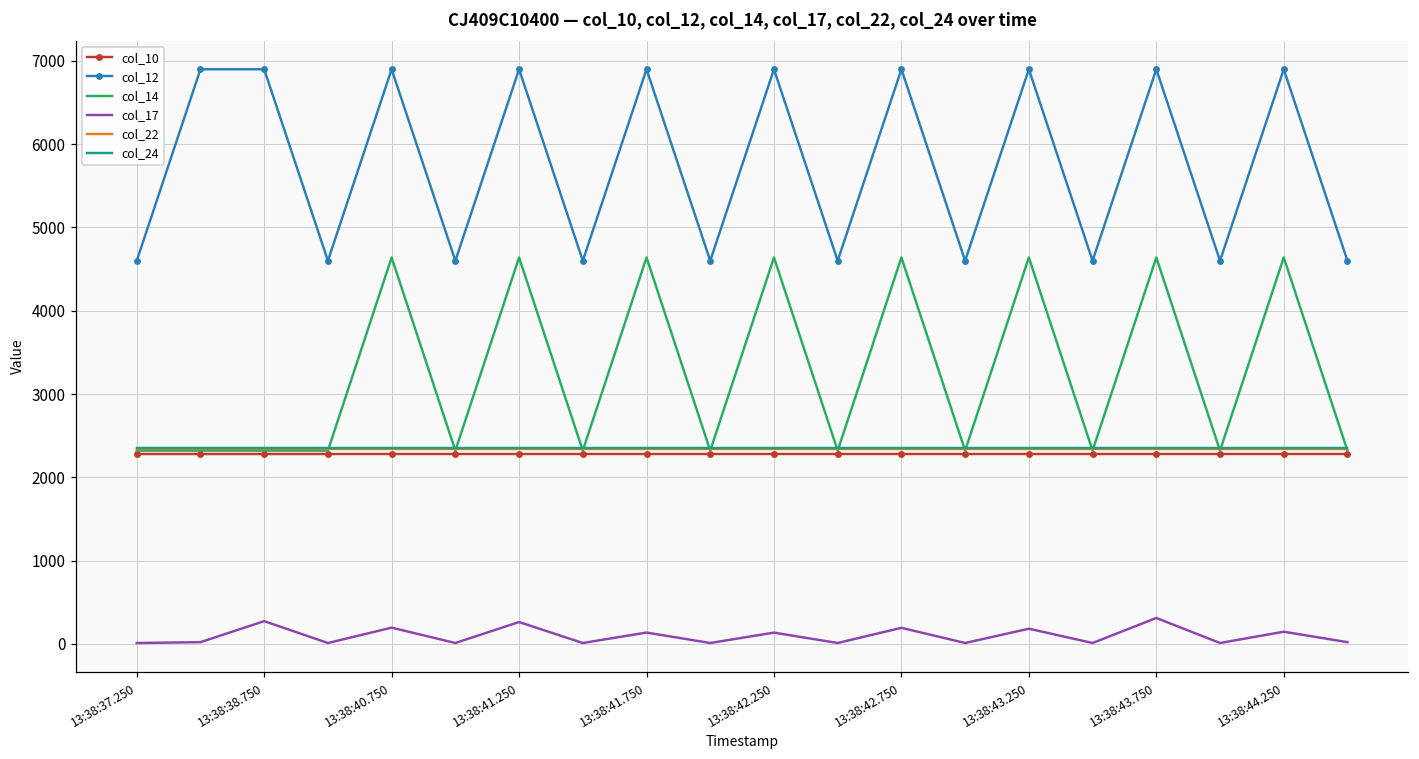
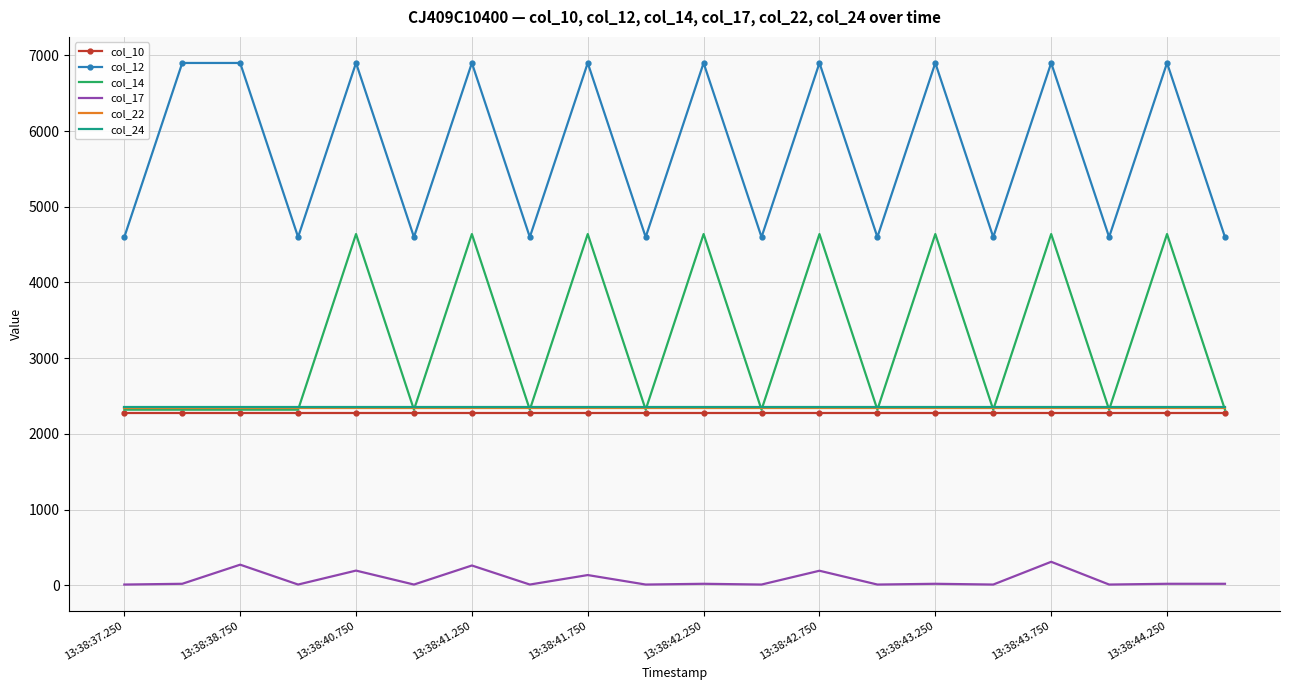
col_17, 13:38:42.250: 100 -> 0
col_17, 13:38:43.250: 200 -> 0
col_17, 13:38:44.250: 100 -> 0
